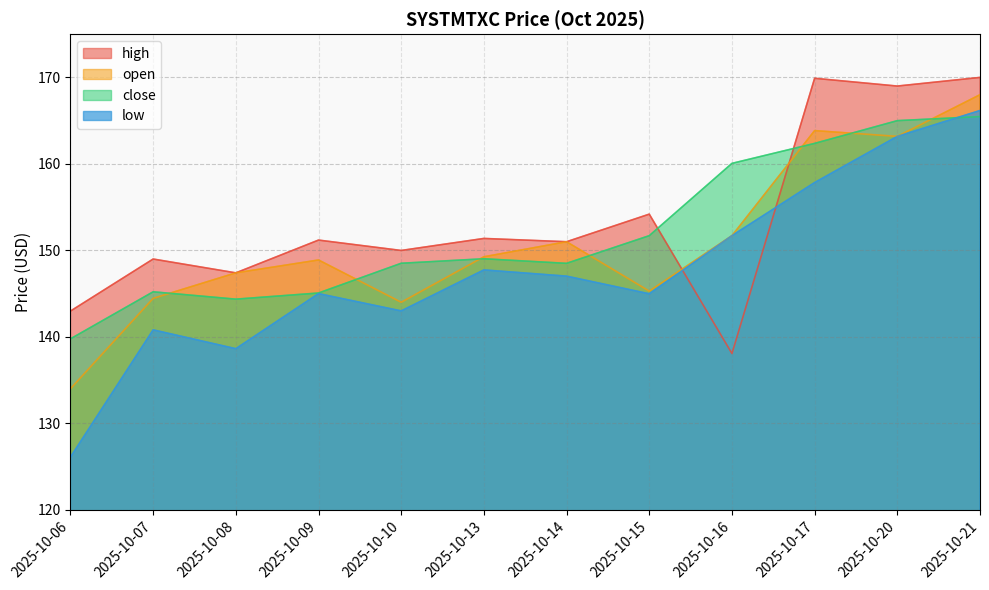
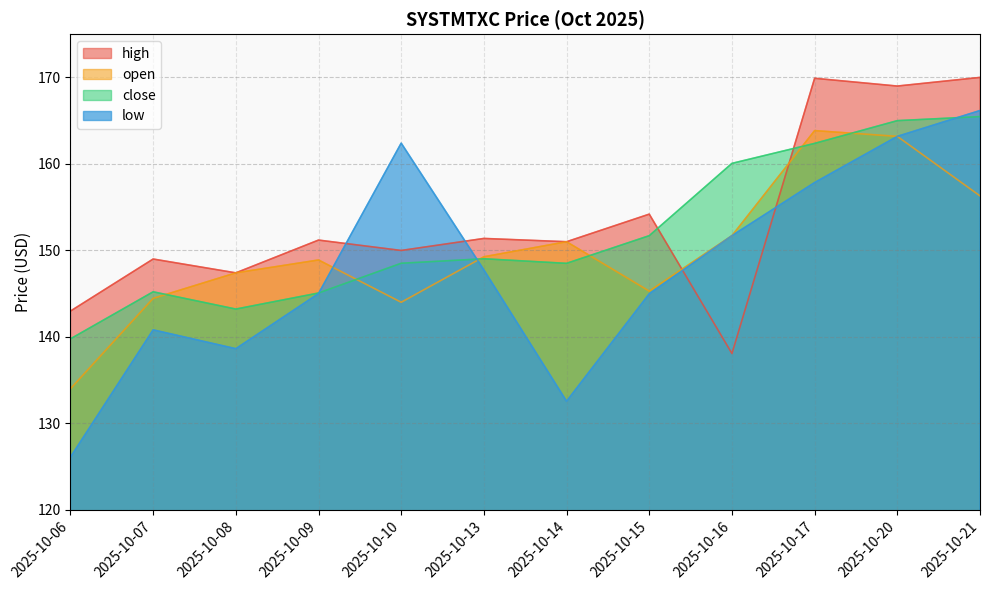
close, 2025-10-08: 144 -> 143
low, 2025-10-10: 143 -> 162
low, 2025-10-14: 147 -> 133
open, 2025-10-21: 168 -> 156
